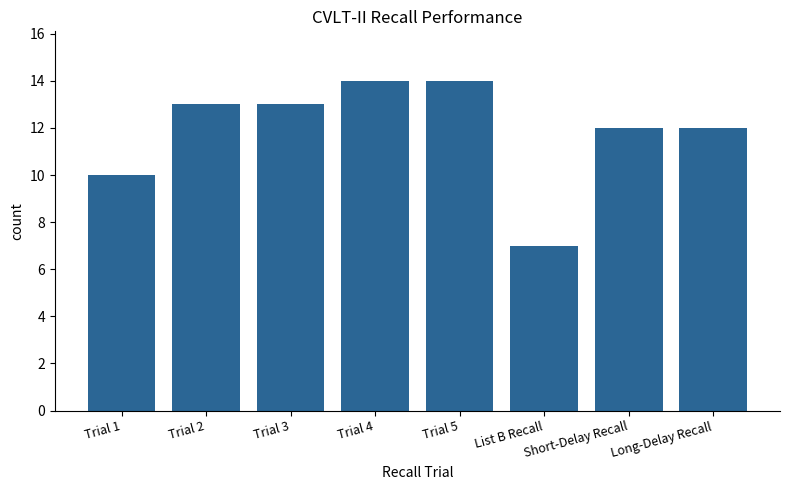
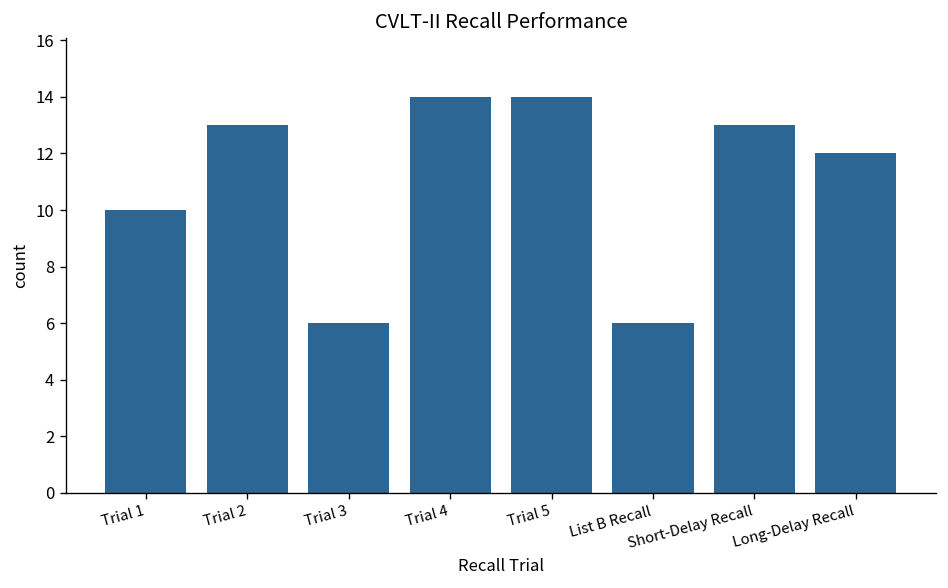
Trial 3: 13 -> 6
List B Recall: 7 -> 6
Short-Delay Recall: 12 -> 13
